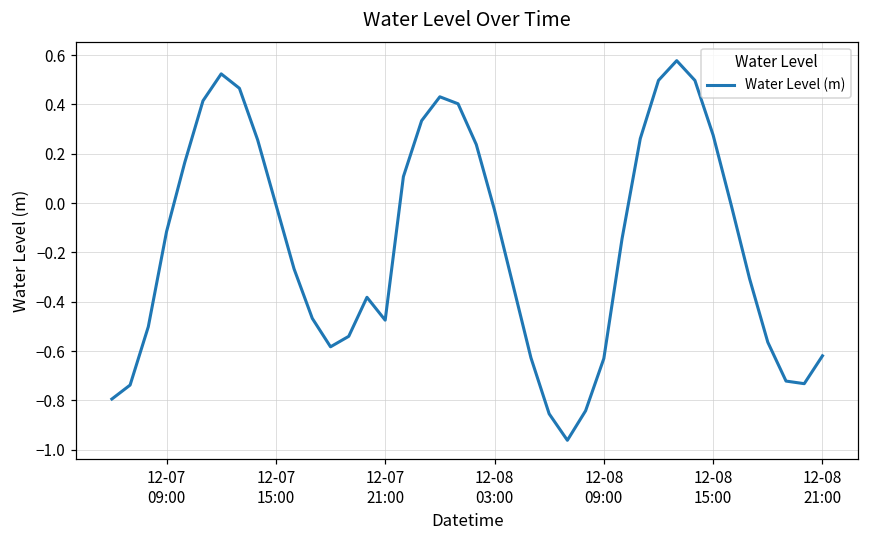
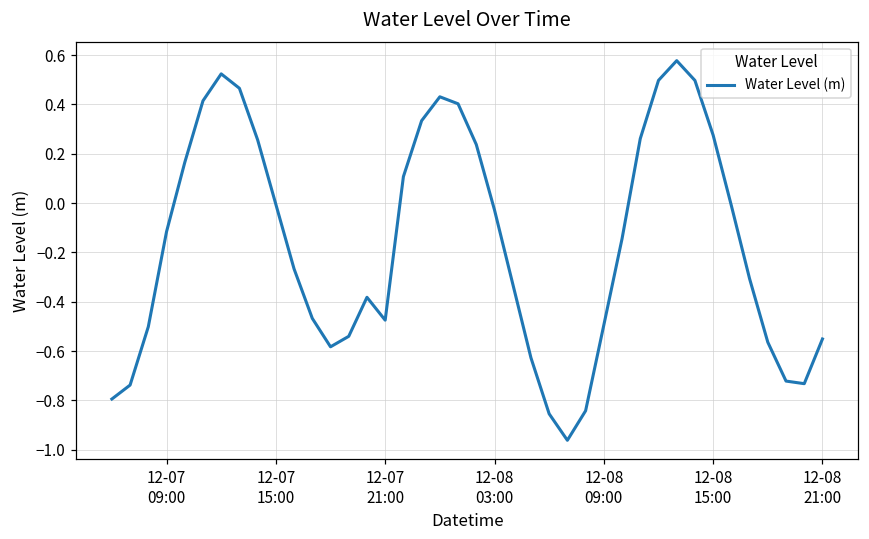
12-08 09:00: -0.63 -> -0.49
12-08 21:00: -0.62 -> -0.55
